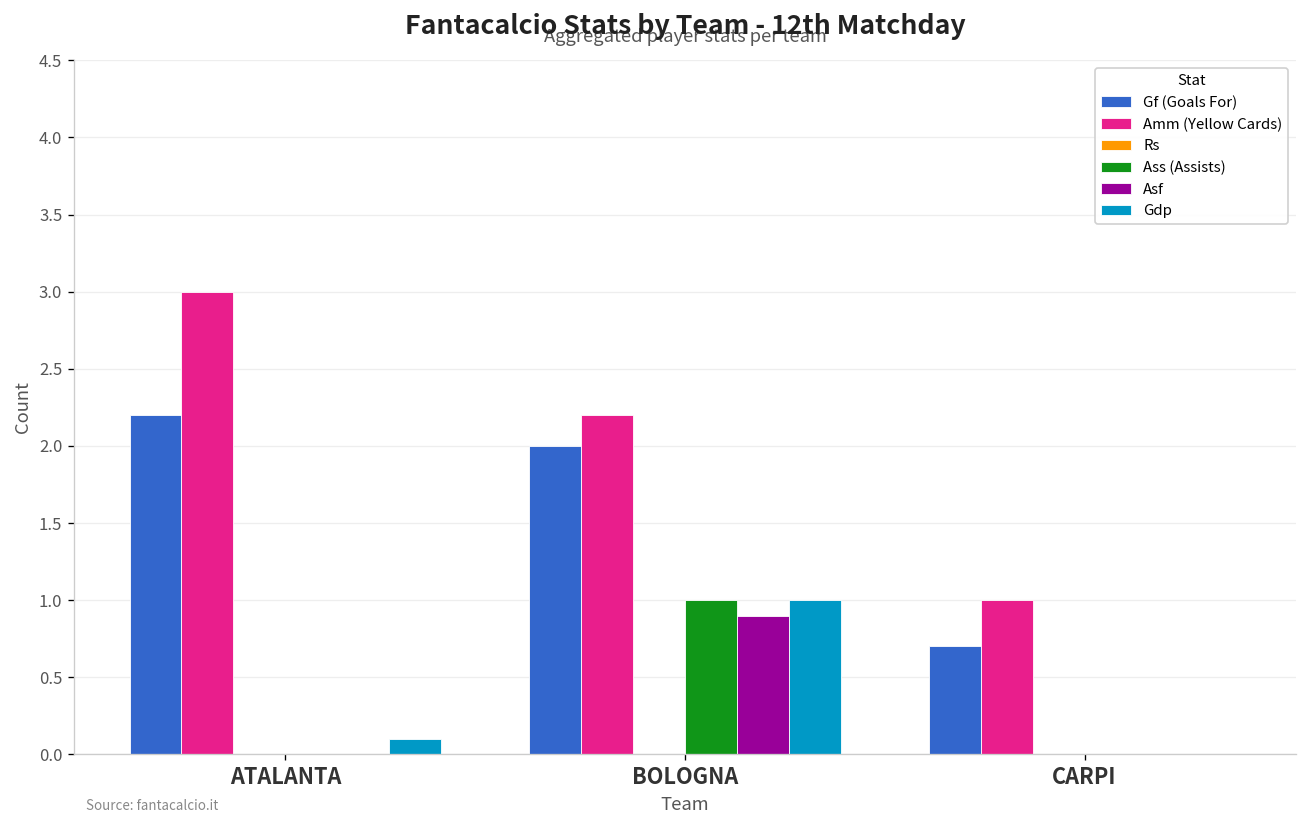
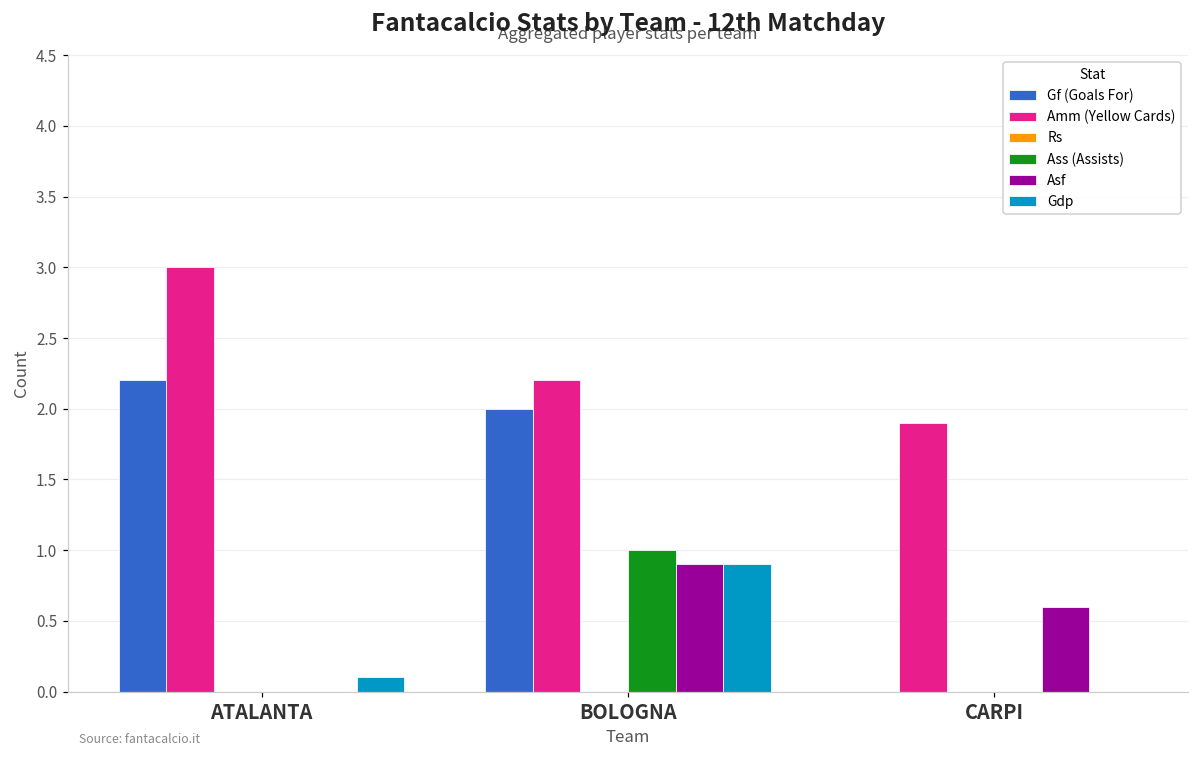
Gdp, BOLOGNA: 1.0 -> 0.9
Gf (Goals For), CARPI: 0.7 -> 0.0
Amm (Yellow Cards), CARPI: 1.0 -> 1.9
Asf, CARPI: 0.0 -> 0.6
